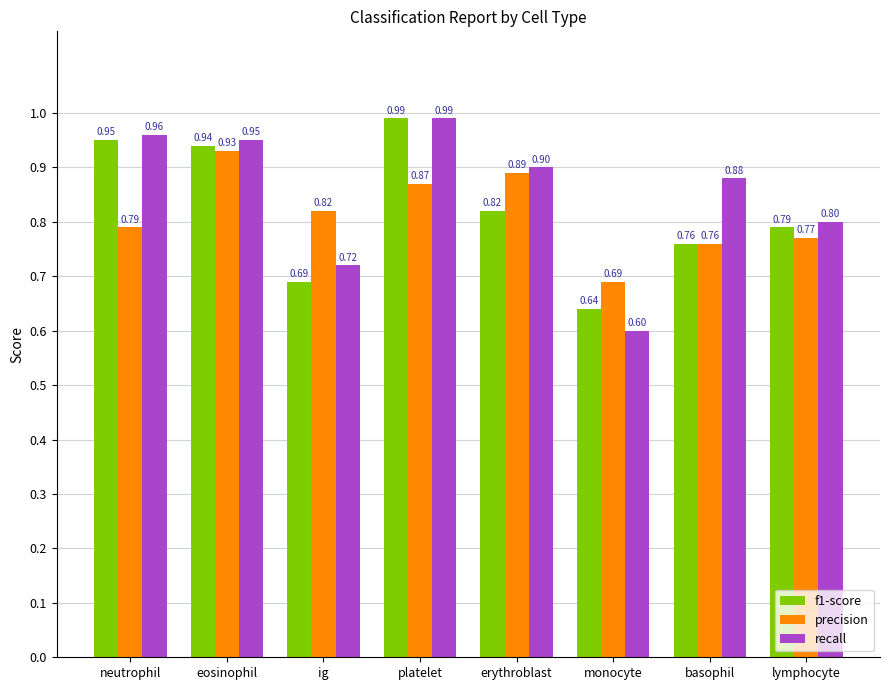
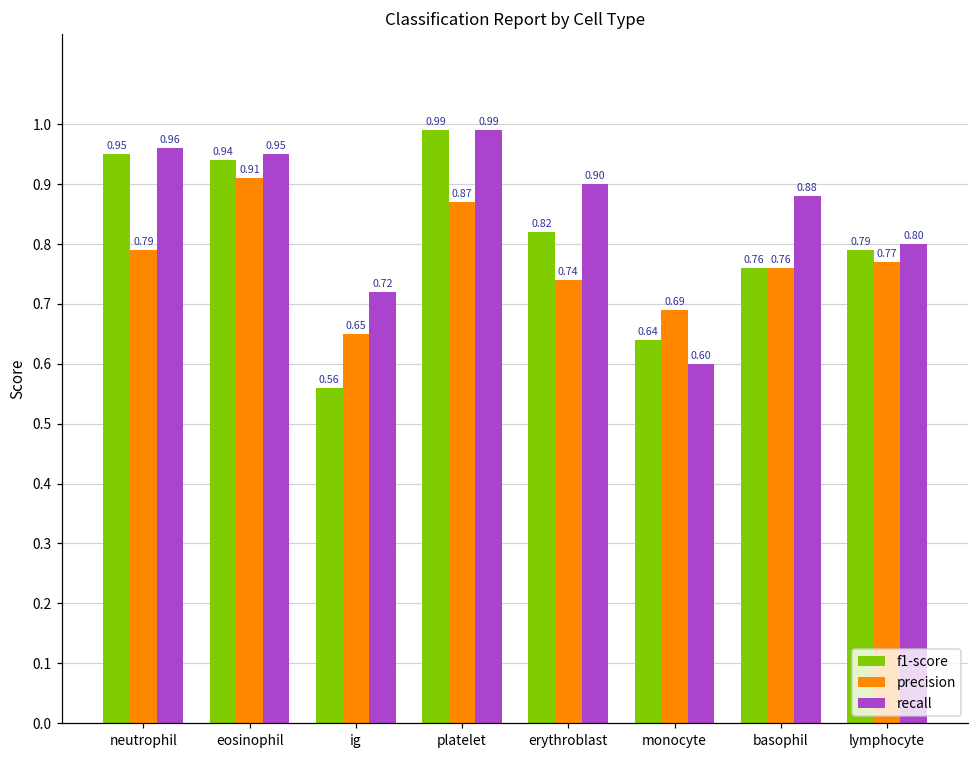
precision, eosinophil: 0.93 -> 0.91
f1-score, ig: 0.69 -> 0.56
precision, ig: 0.82 -> 0.65
precision, erythroblast: 0.89 -> 0.74
